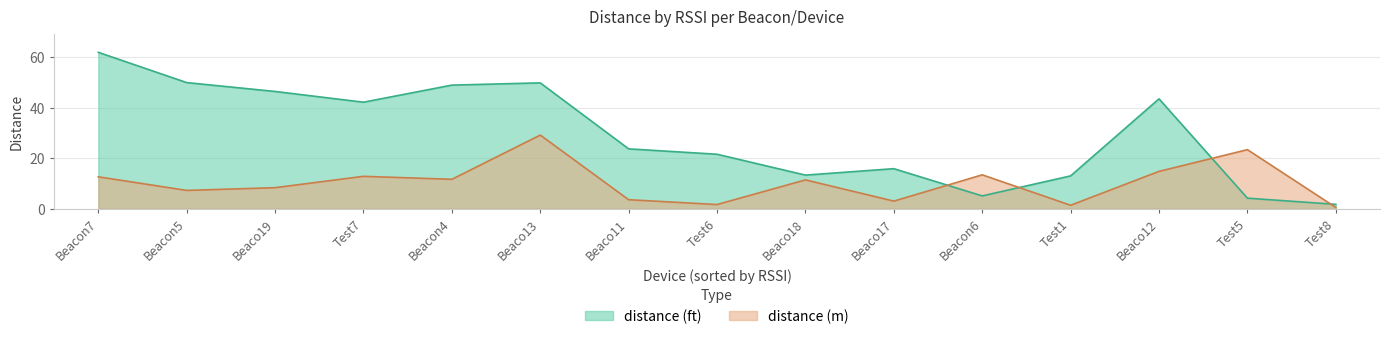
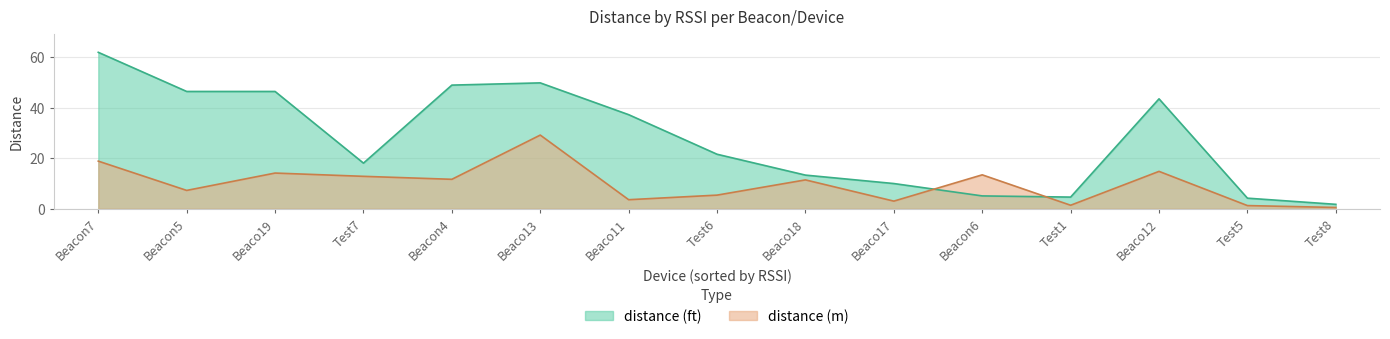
distance (m), Beacon7: 13 -> 19
distance (ft), Beacon5: 50 -> 46
distance (m), Beaco19: 8 -> 14
distance (ft), Test7: 42 -> 18
distance (ft), Beaco11: 24 -> 37
distance (m), Test6: 2 -> 5
distance (ft), Beaco17: 16 -> 10
distance (ft), Test1: 13 -> 5
distance (m), Test5: 23 -> 1
